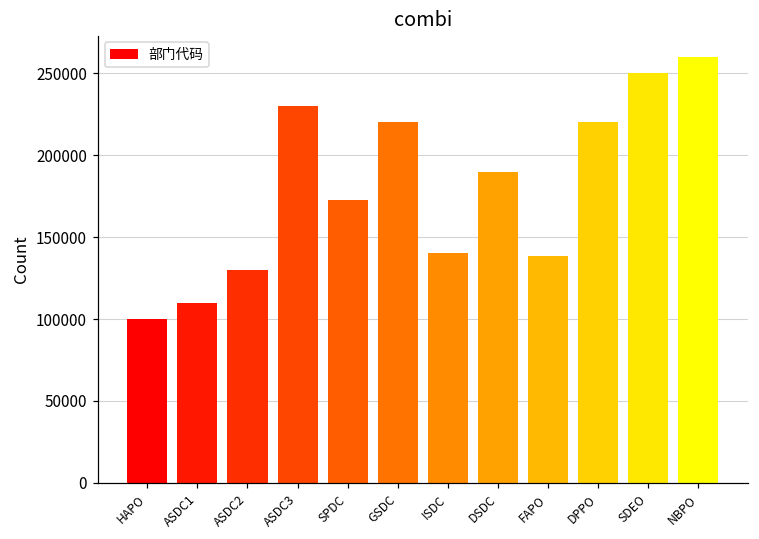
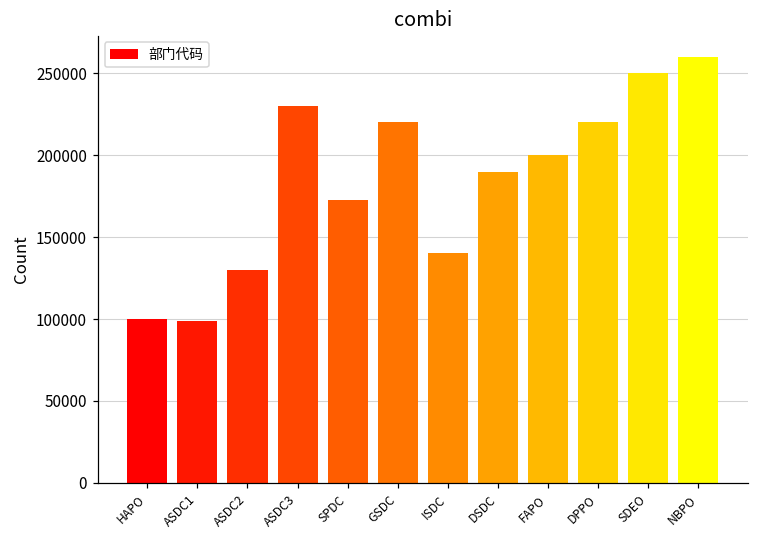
ASDC1: 110000 -> 99000
FAPO: 138000 -> 200000
